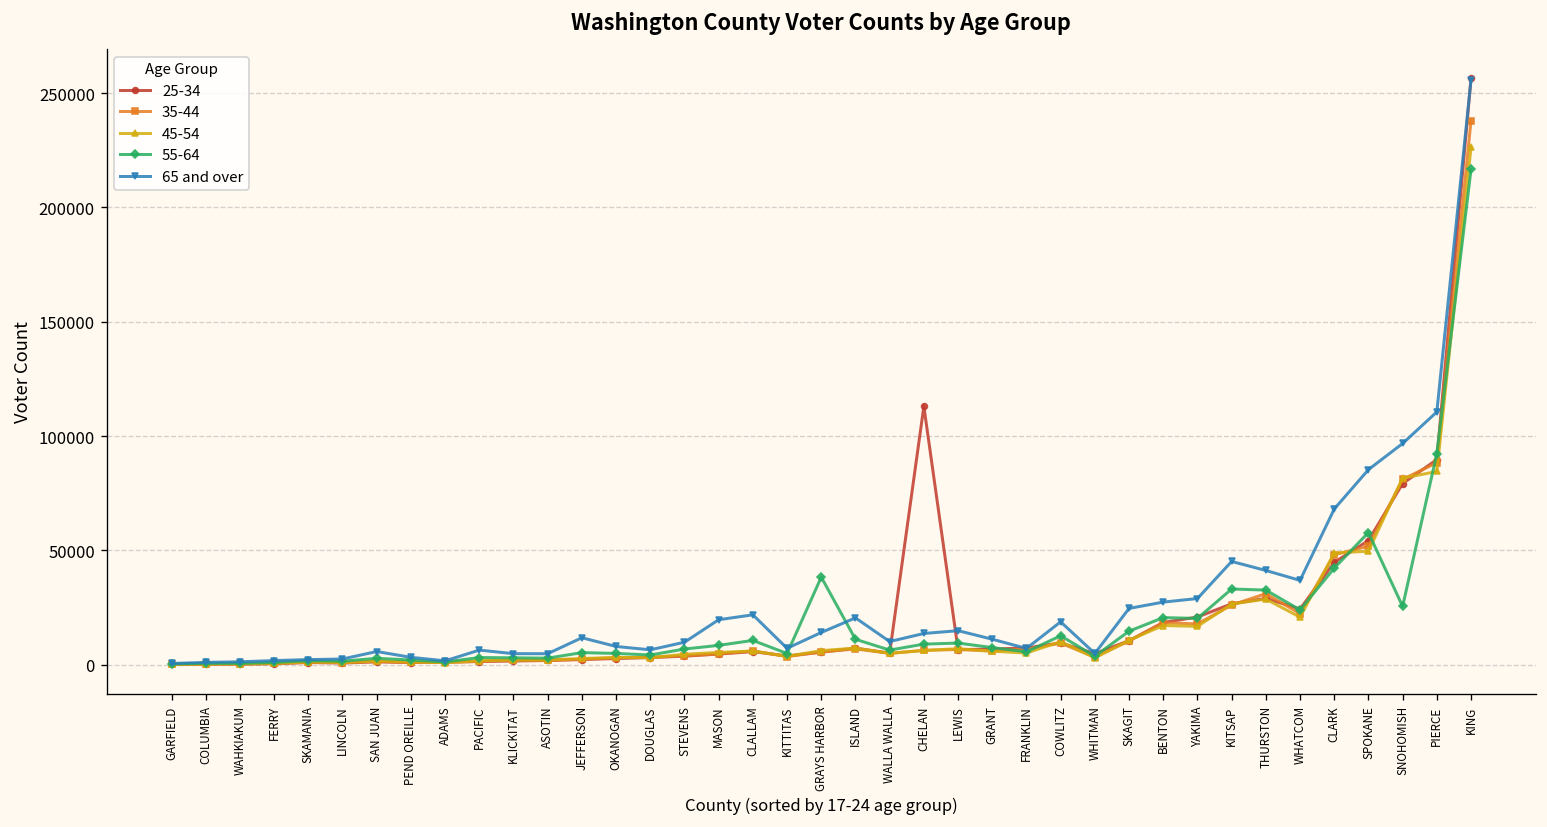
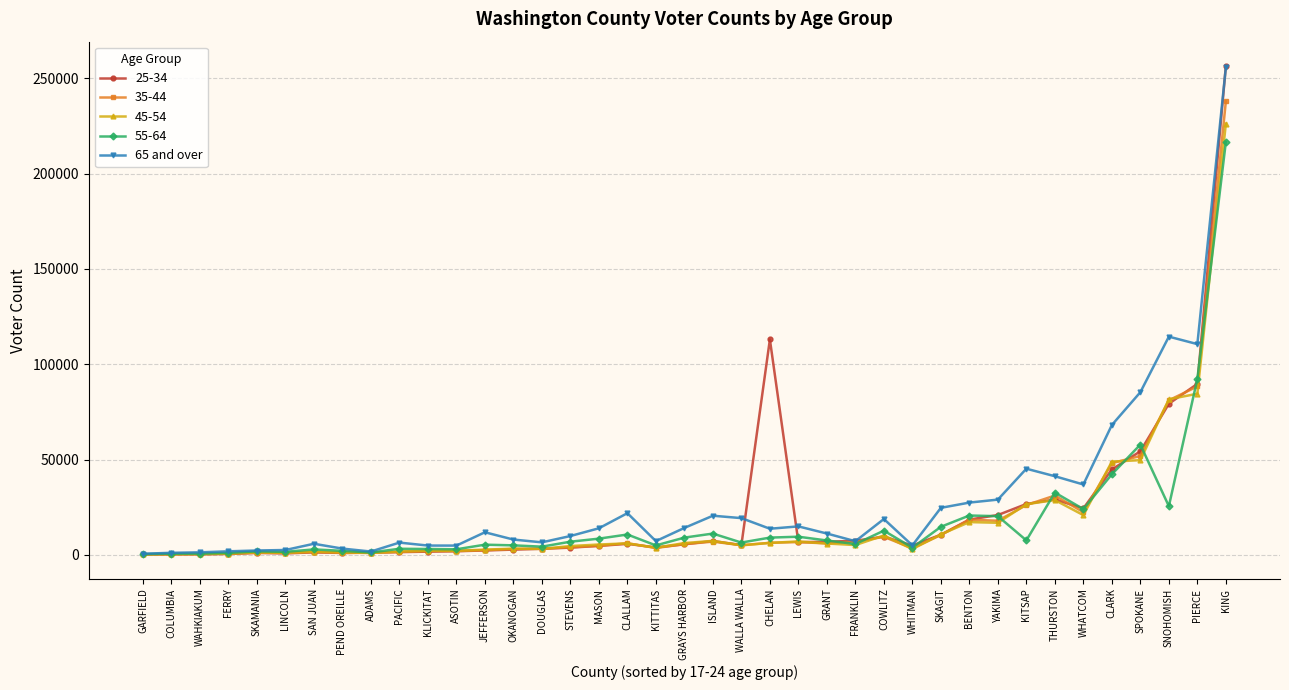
65 and over, MASON: 20000 -> 14000
55-64, GRAYS HARBOR: 38000 -> 9000
65 and over, WALLA WALLA: 10000 -> 19000
55-64, KITSAP: 33000 -> 8000
65 and over, SNOHOMISH: 97000 -> 114000
